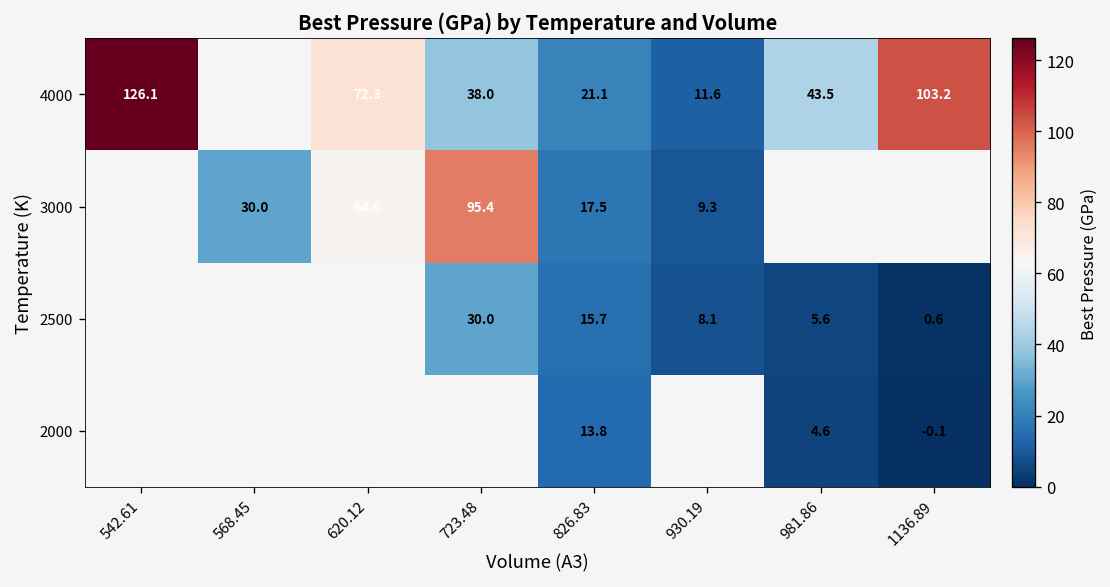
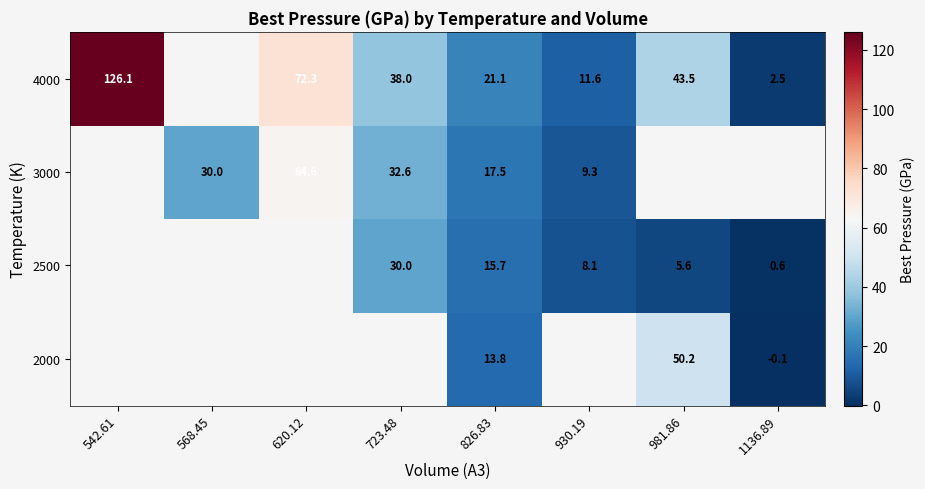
4000, 1136.89: 103.2 -> 2.5
3000, 723.48: 95.4 -> 32.6
2000, 981.86: 4.6 -> 50.2
